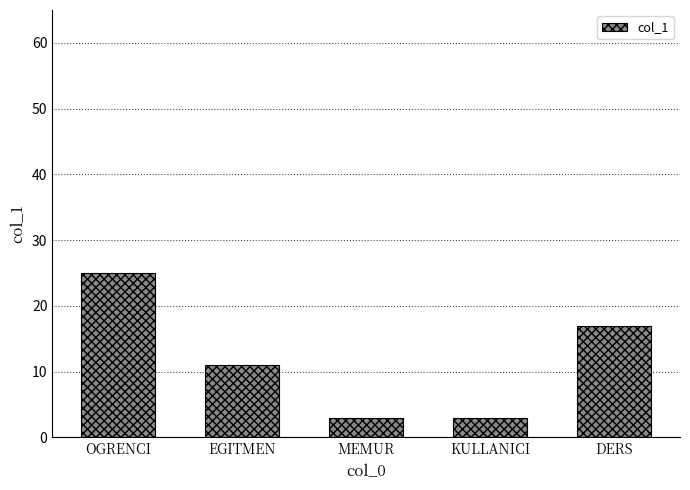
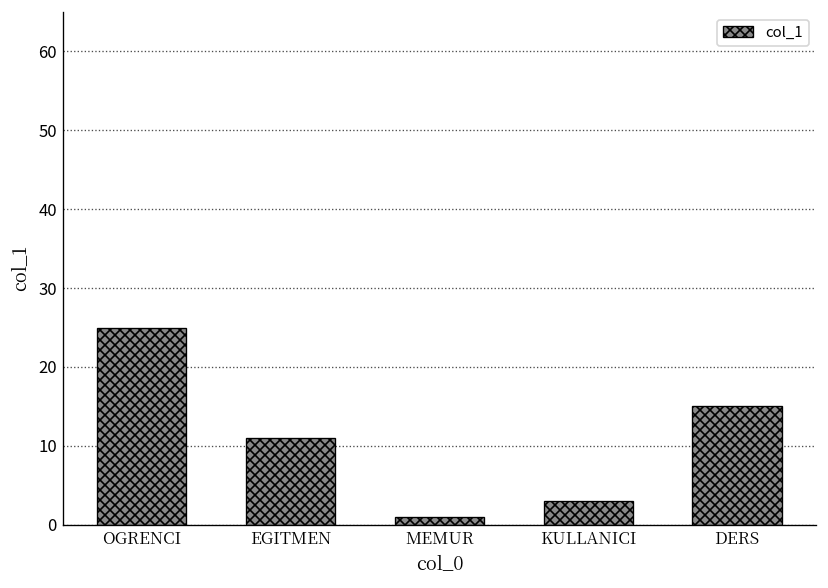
MEMUR: 3 -> 1
DERS: 17 -> 15
